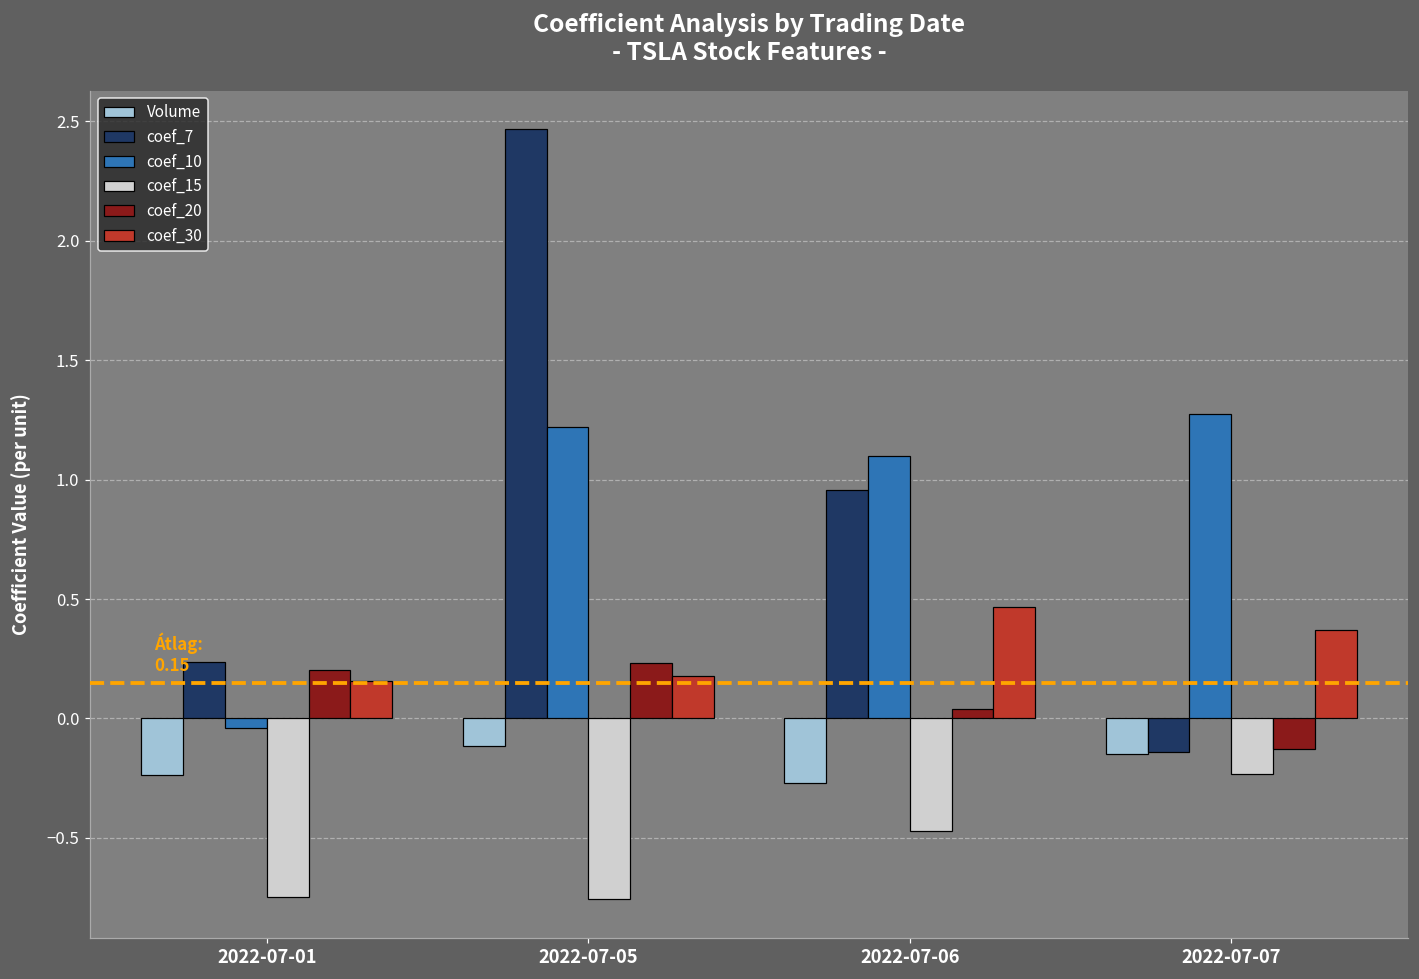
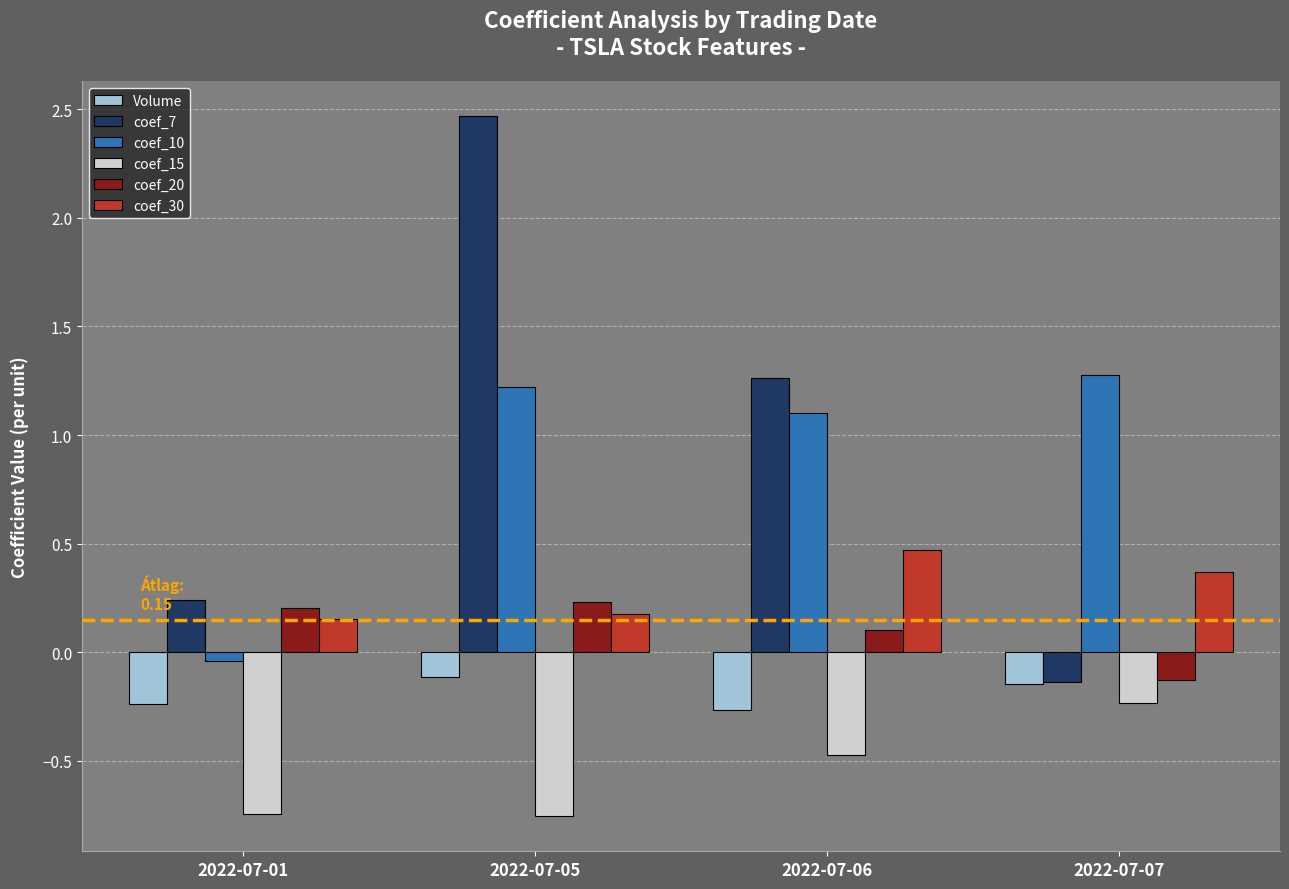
coef_7, 2022-07-06: 0.96 -> 1.26
coef_20, 2022-07-06: 0.04 -> 0.10
